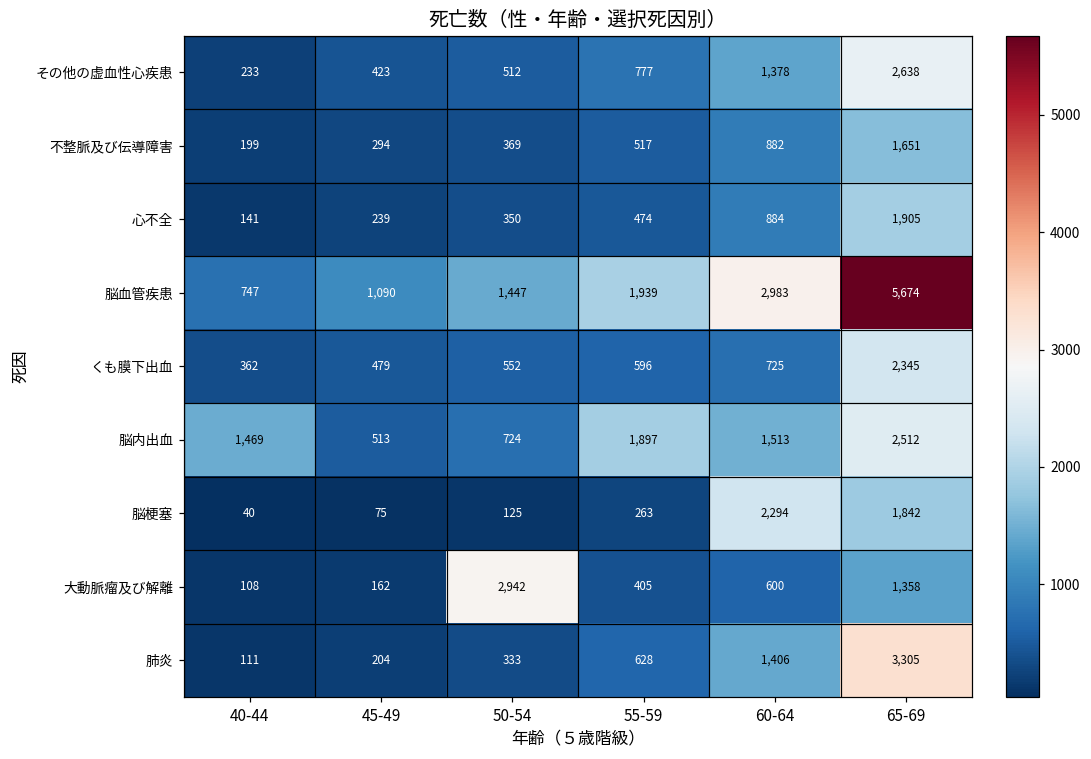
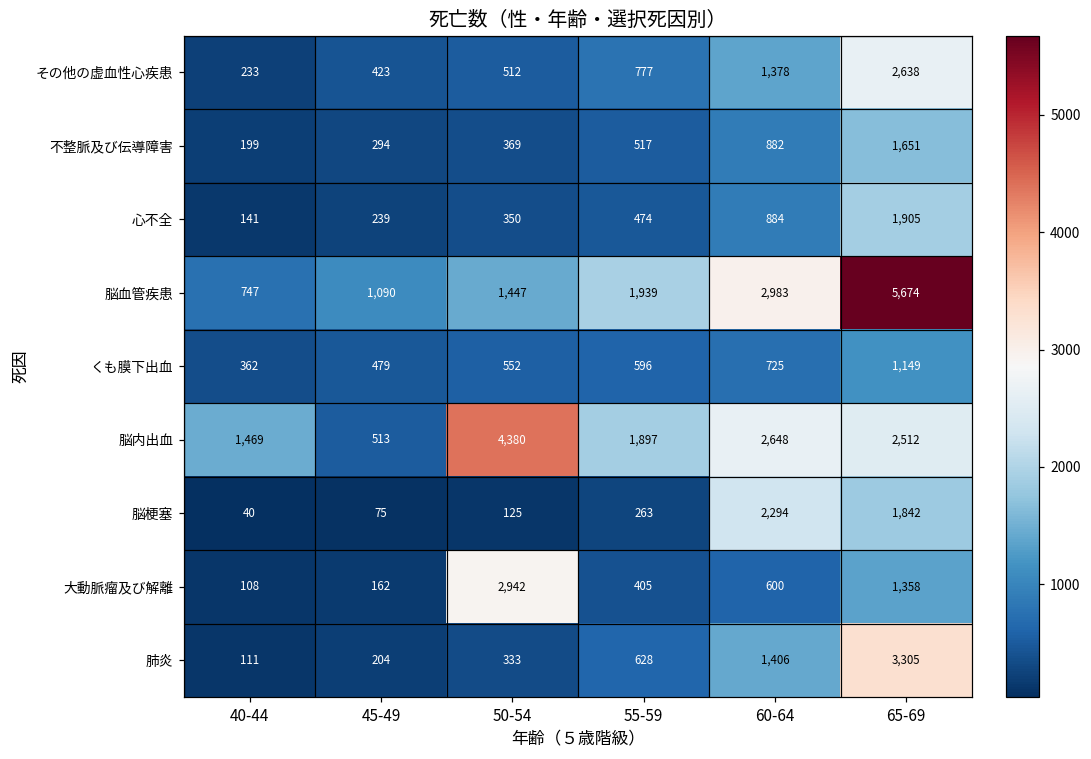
くも膜下出血, 65-69: 2,345 -> 1,149
脳内出血, 50-54: 724 -> 4,380
脳内出血, 60-64: 1,513 -> 2,648
